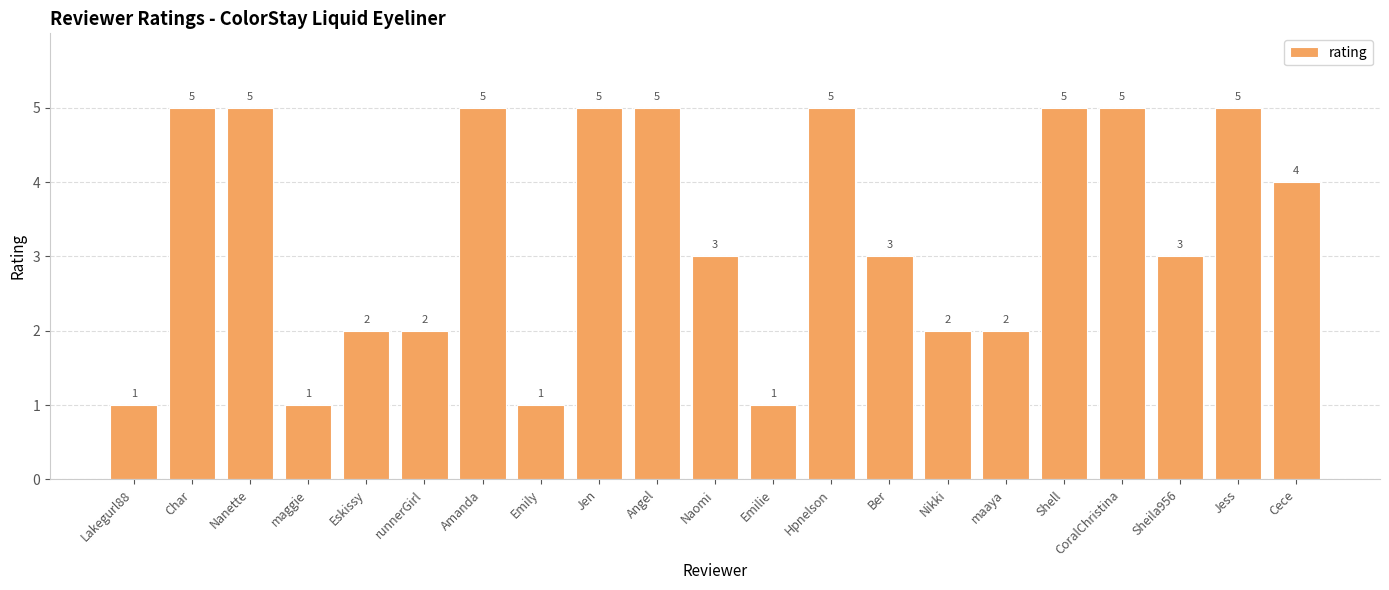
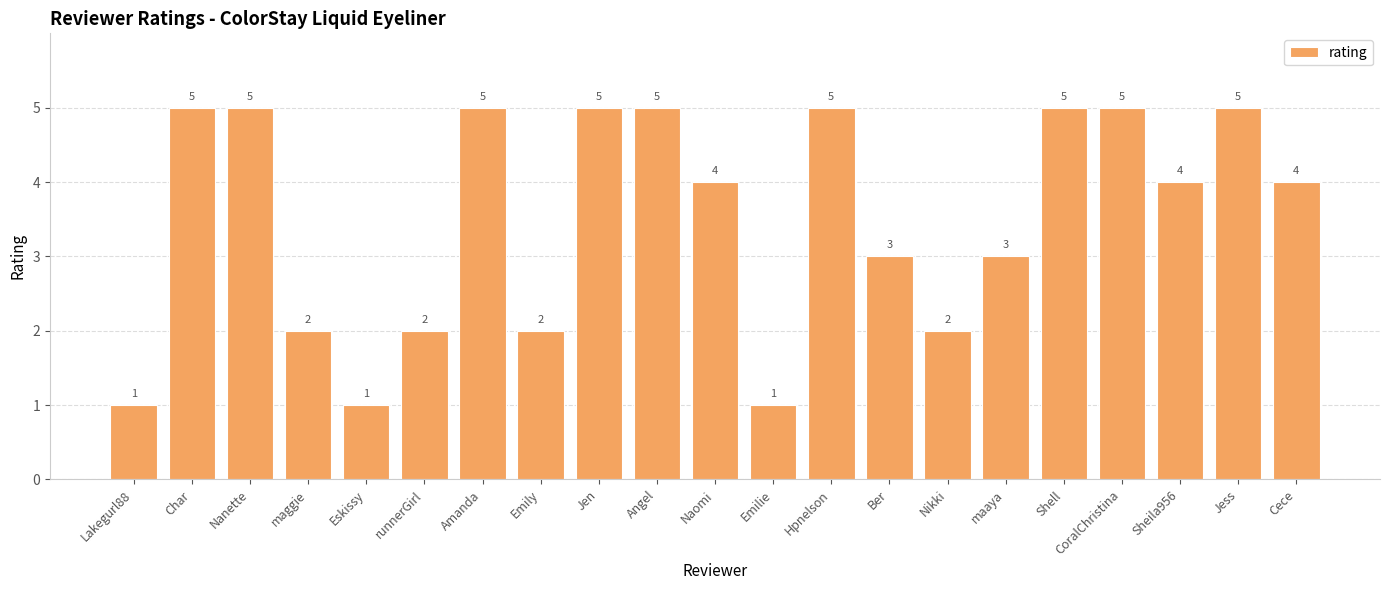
maggie: 1 -> 2
Eskissy: 2 -> 1
Emily: 1 -> 2
Naomi: 3 -> 4
maaya: 2 -> 3
Sheila956: 3 -> 4
